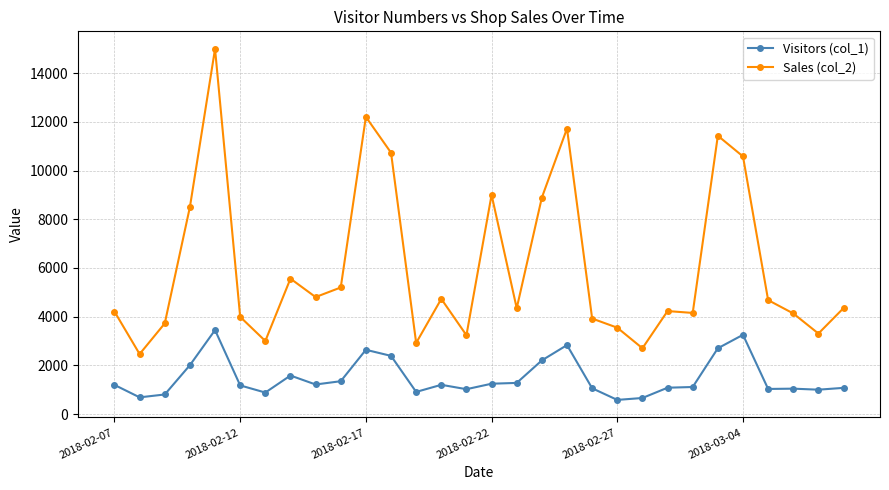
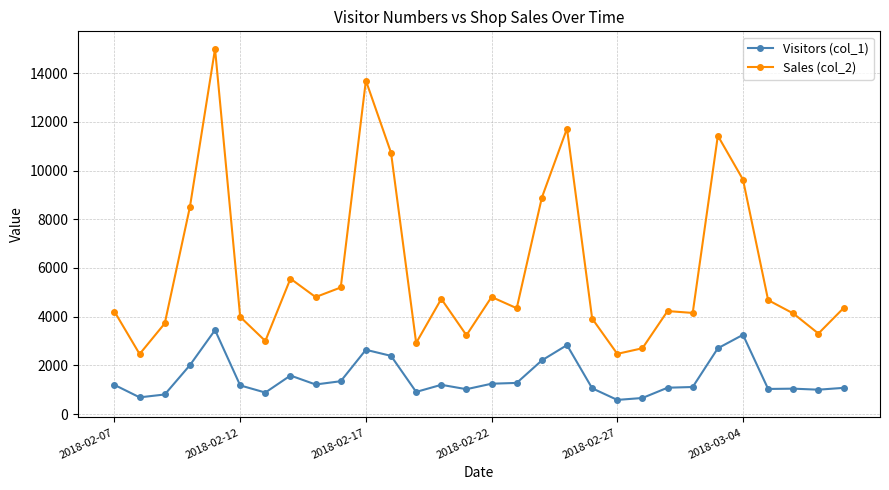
Sales (col_2), 2018-02-17: 12200 -> 13700
Sales (col_2), 2018-02-22: 9000 -> 4800
Sales (col_2), 2018-02-27: 3500 -> 2500
Sales (col_2), 2018-03-04: 10600 -> 9600
